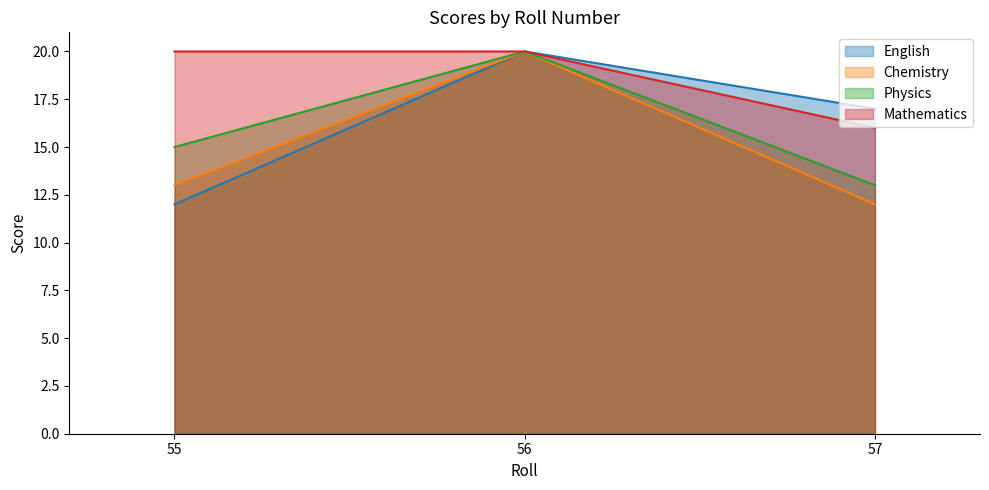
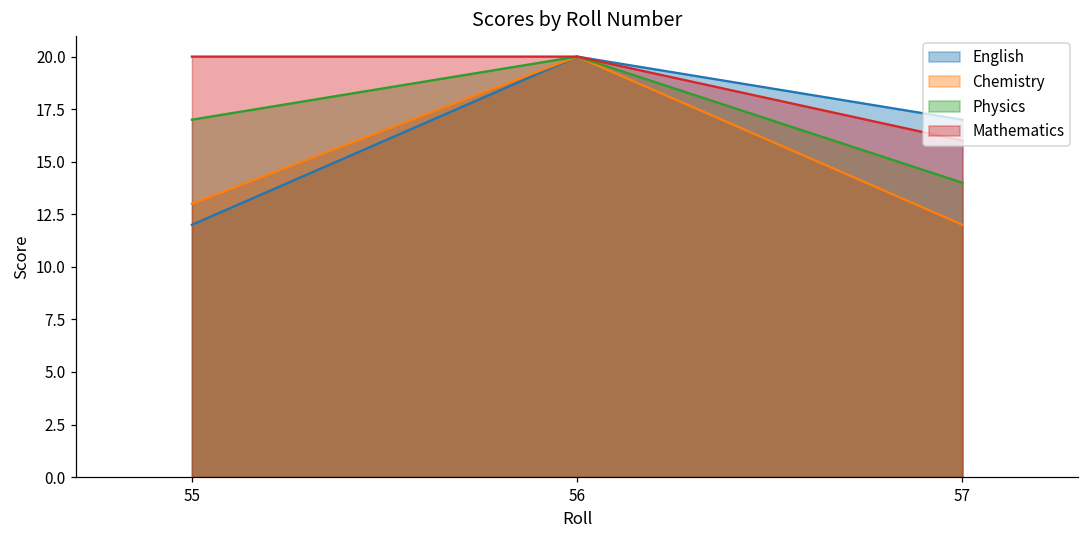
Physics, 55: 15 -> 17
Physics, 57: 13 -> 14
